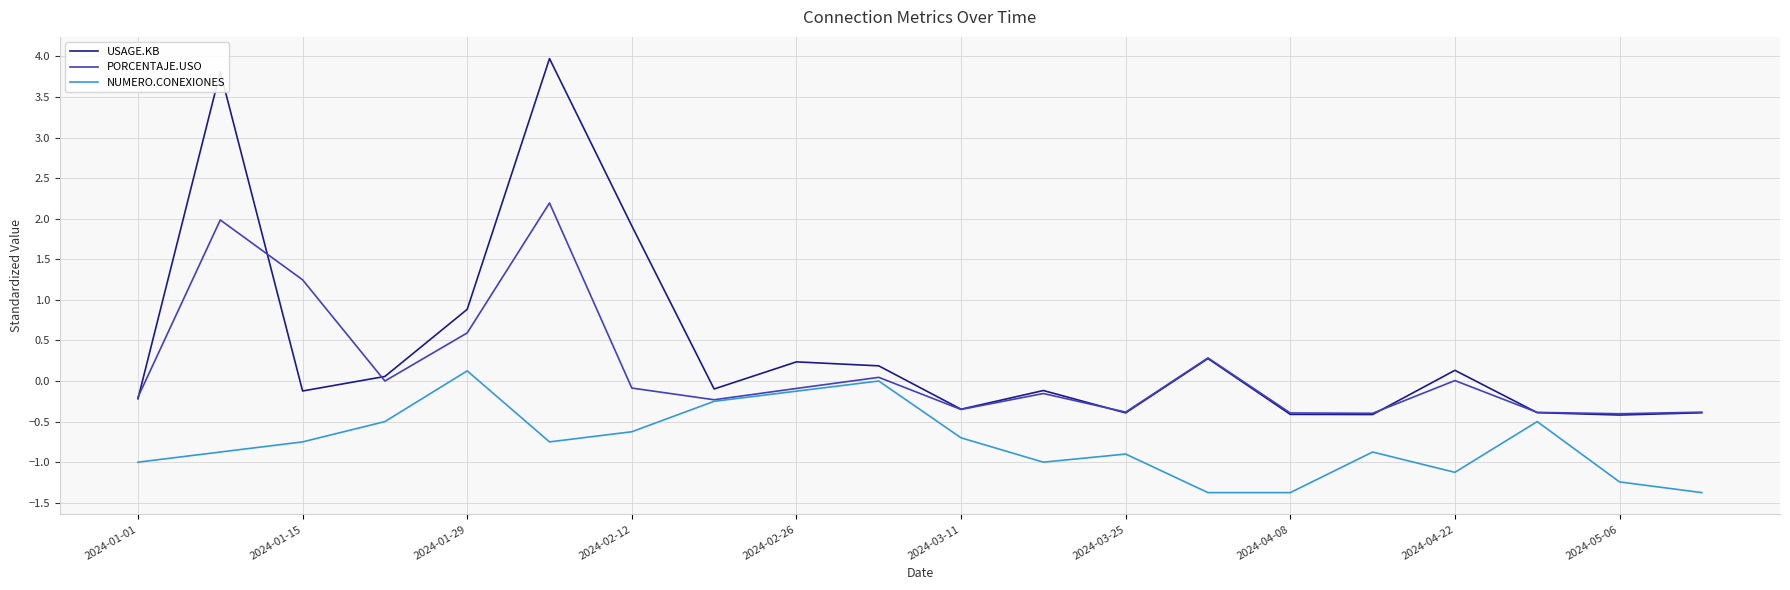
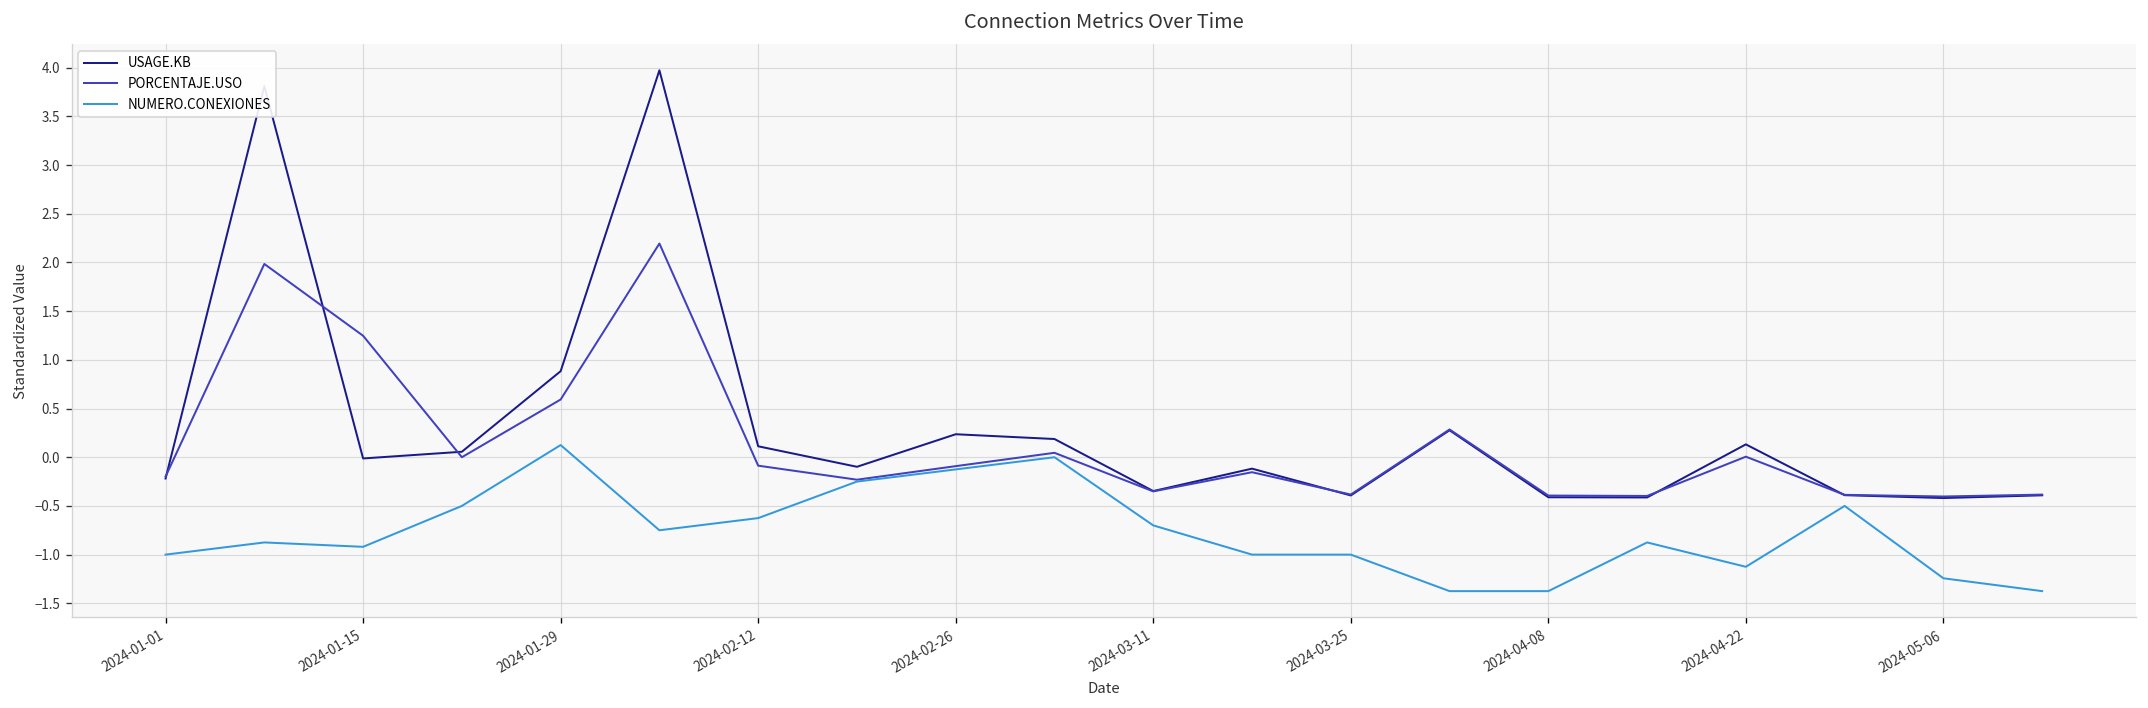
USAGE.KB, 2024-01-15: -0.1 -> 0.0
NUMERO.CONEXIONES, 2024-01-15: -0.8 -> -0.9
USAGE.KB, 2024-02-12: 1.9 -> 0.1
NUMERO.CONEXIONES, 2024-03-25: -0.9 -> -1.0
